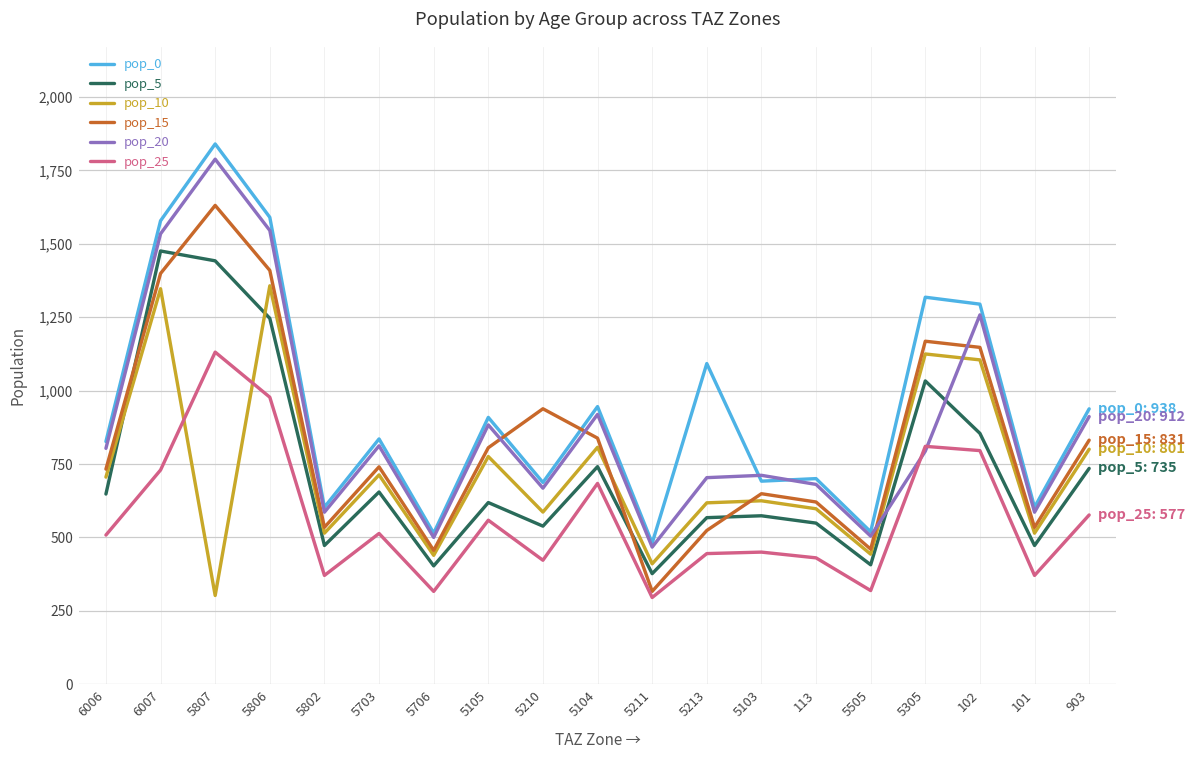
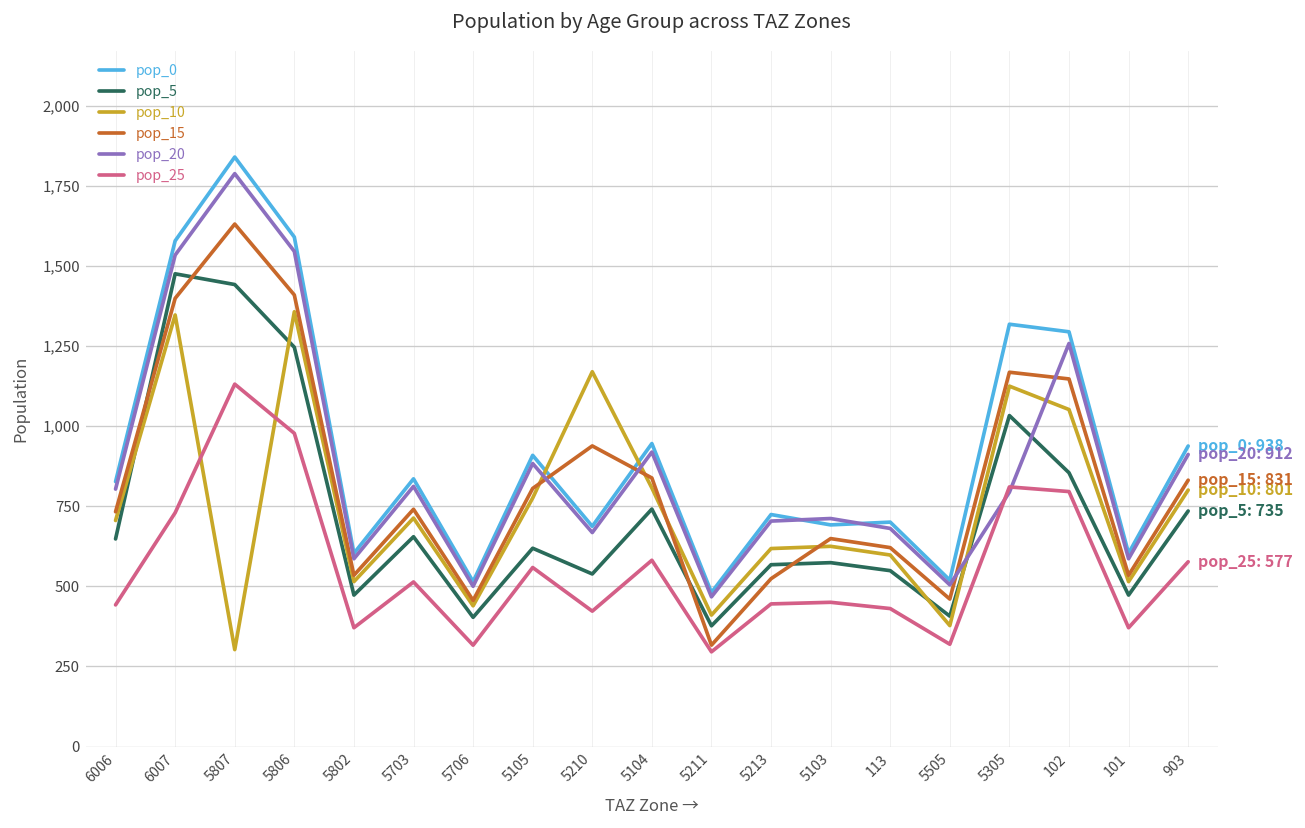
pop_25, 6006: 510 -> 440
pop_10, 5210: 590 -> 1,170
pop_25, 5104: 680 -> 580
pop_0, 5213: 1,090 -> 720
pop_10, 5505: 440 -> 380
pop_10, 102: 1,100 -> 1,050
